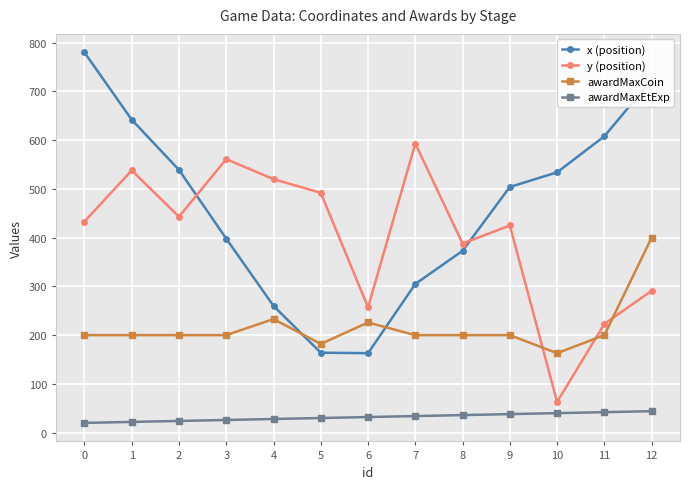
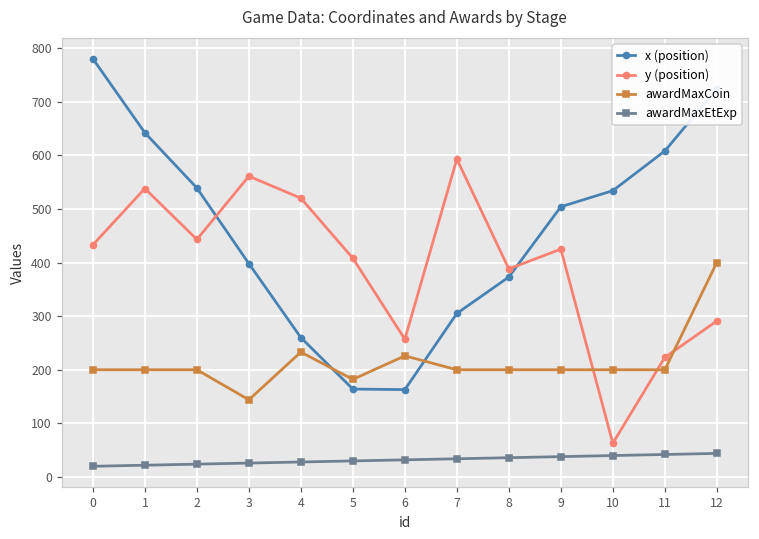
awardMaxCoin, 3: 200 -> 140
y (position), 5: 490 -> 410
awardMaxCoin, 10: 160 -> 200
